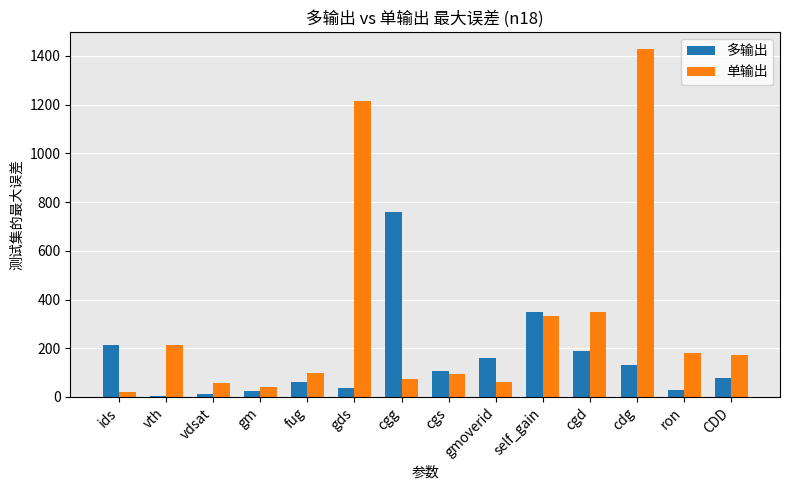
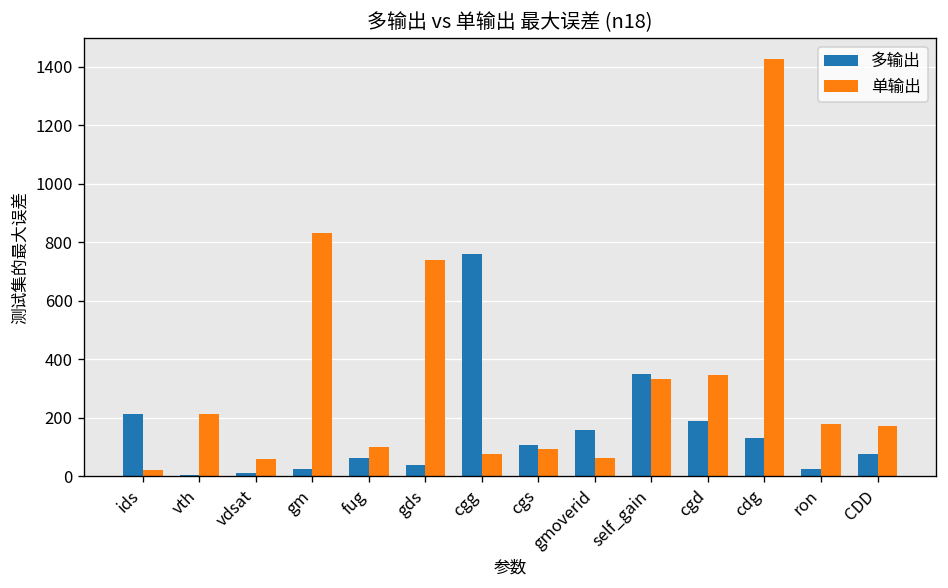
单输出, gm: 40 -> 830
单输出, gds: 1220 -> 740
